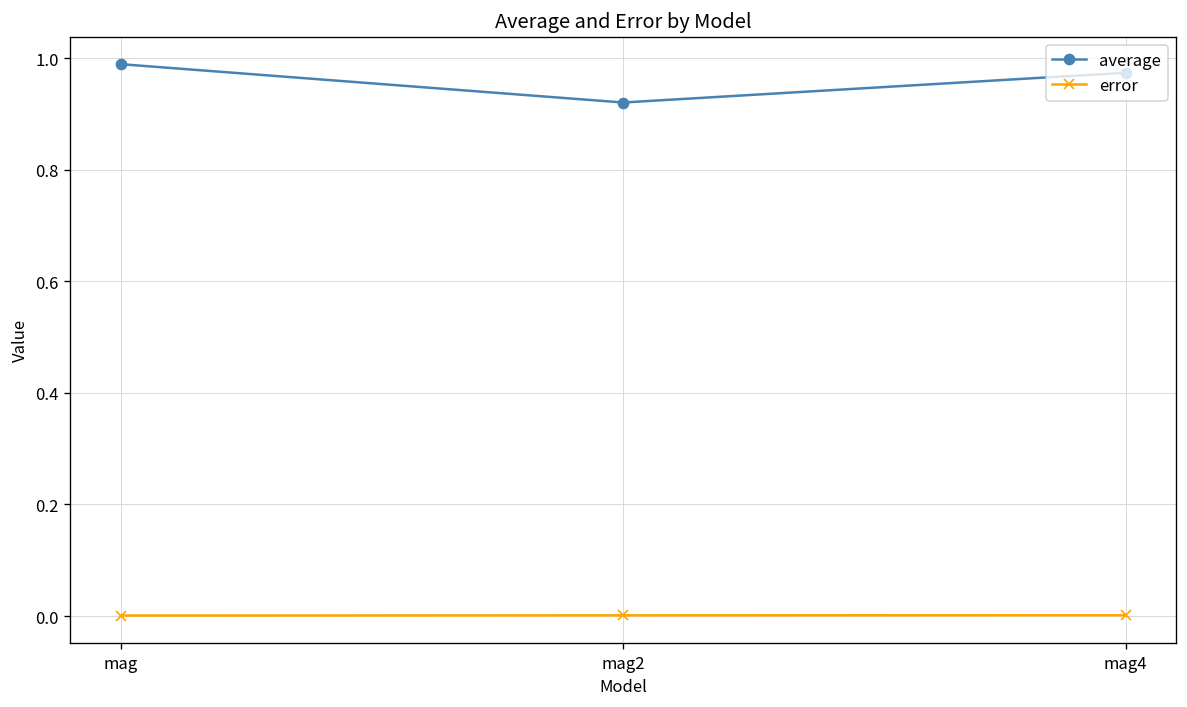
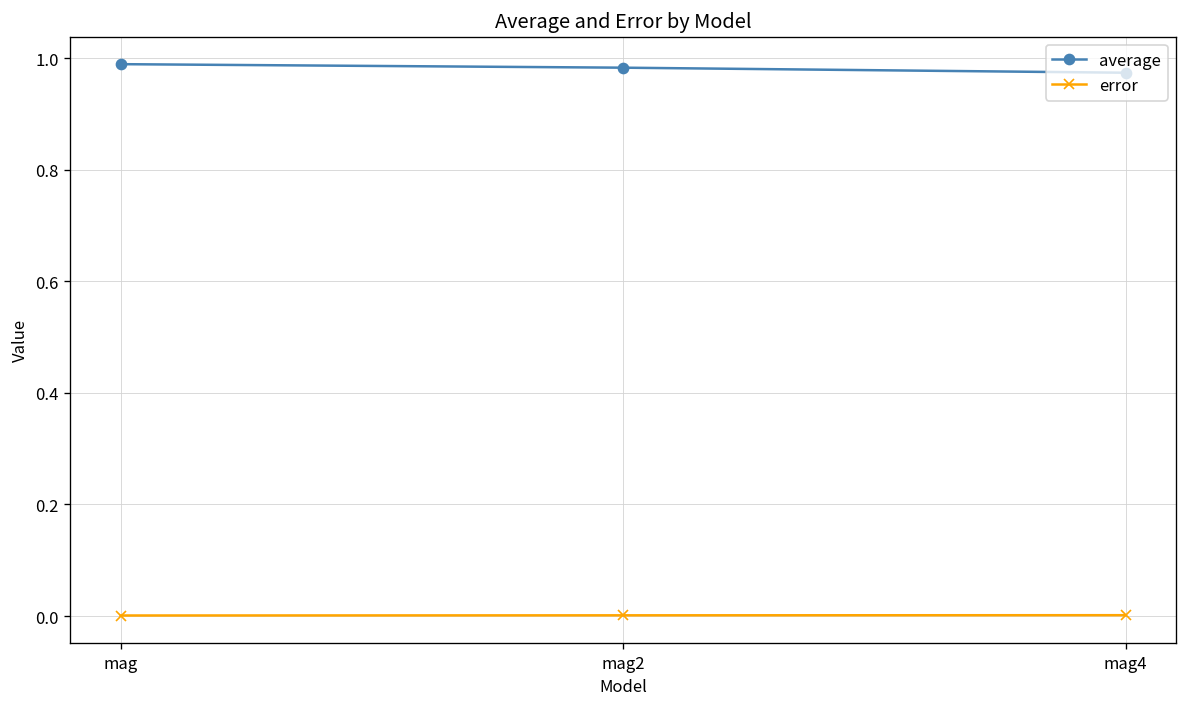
average, mag2: 0.92 -> 0.98
